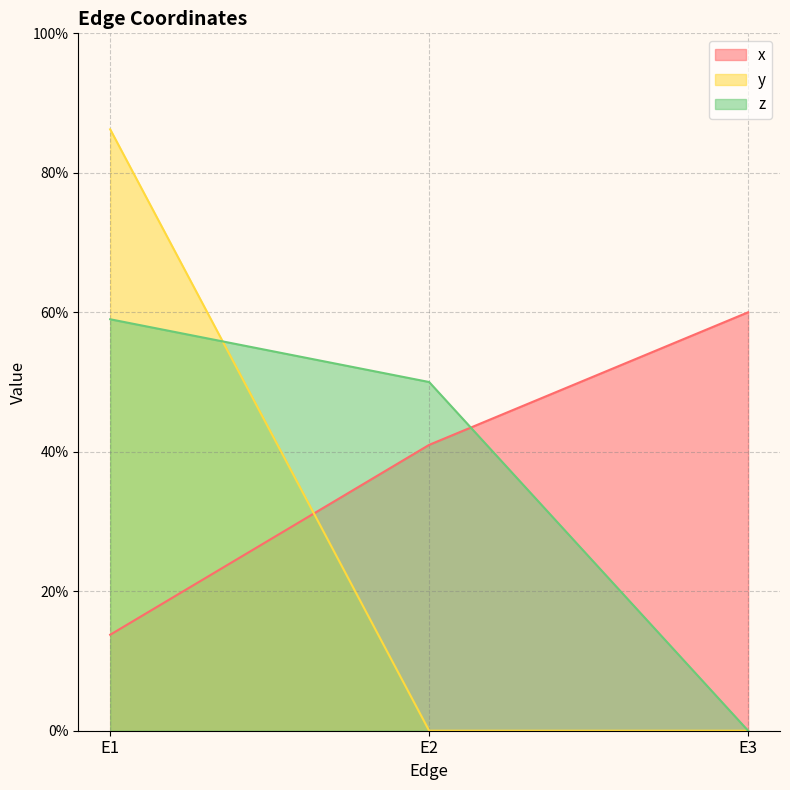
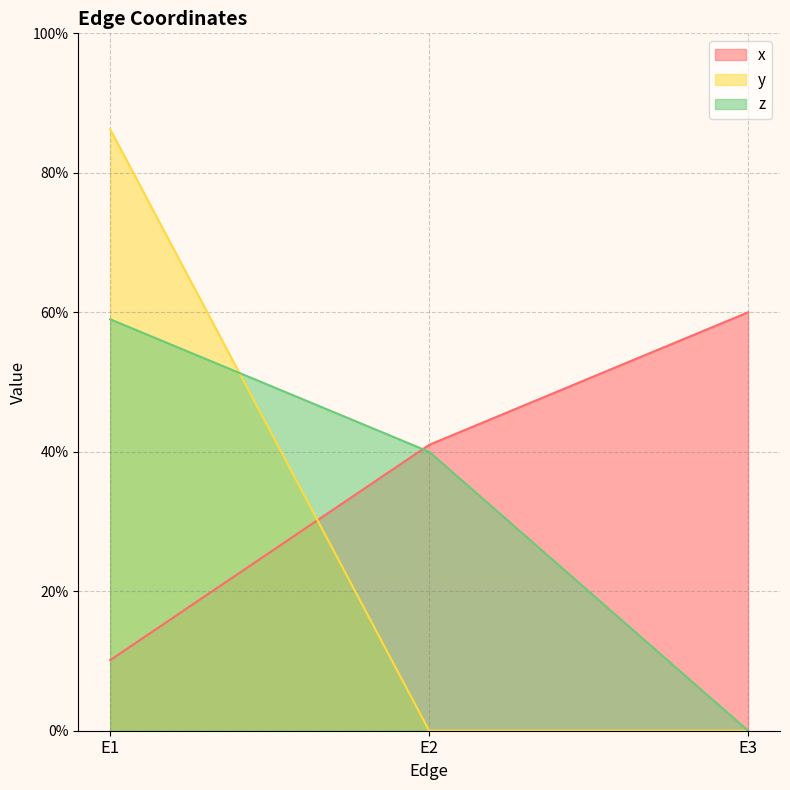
x, E1: 14% -> 10%
z, E2: 50% -> 40%
